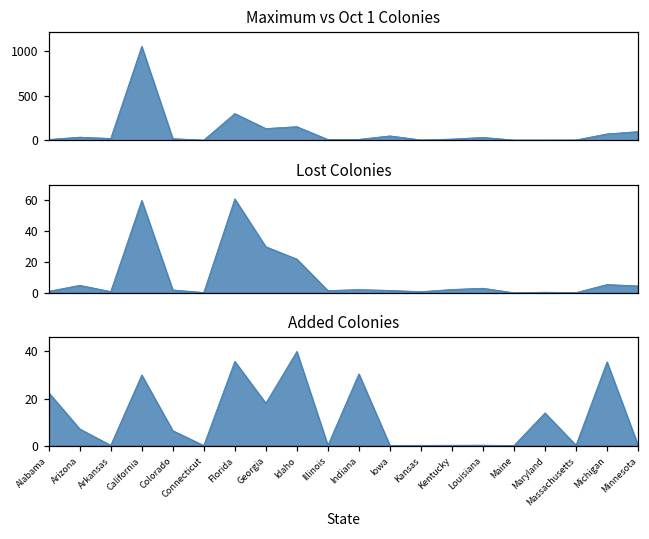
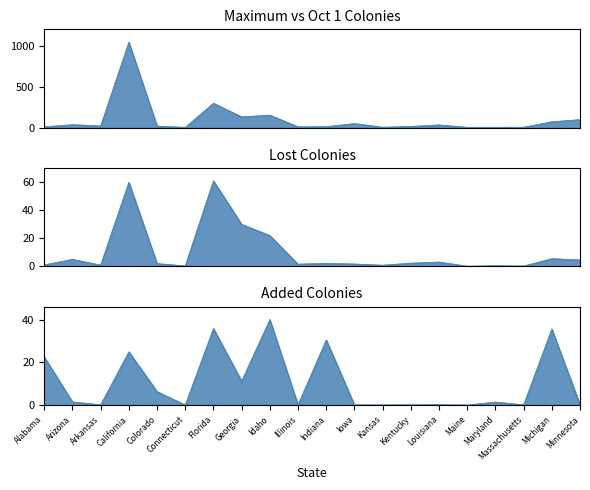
Added Colonies, Arizona: 7 -> 2
Added Colonies, California: 30 -> 25
Added Colonies, Georgia: 18 -> 11
Added Colonies, Maryland: 14 -> 1
